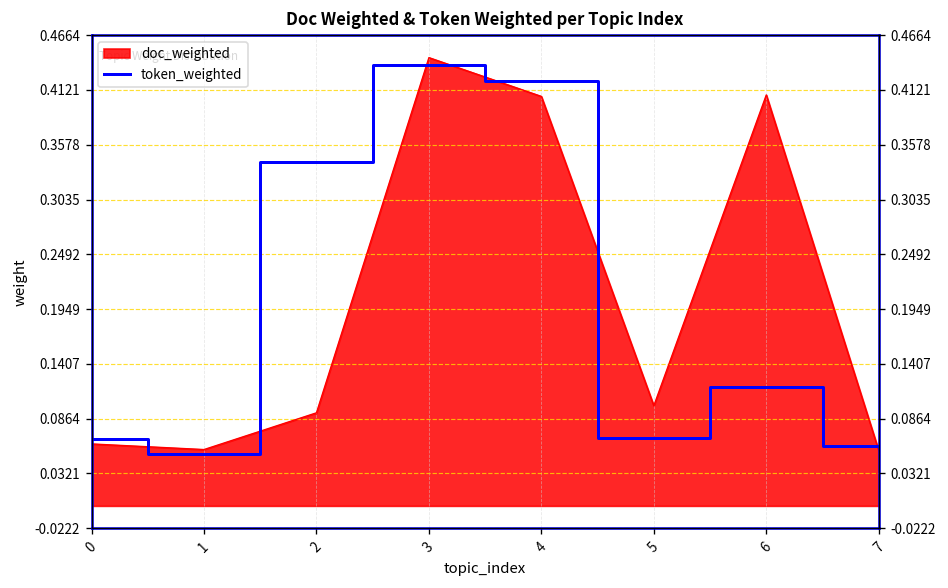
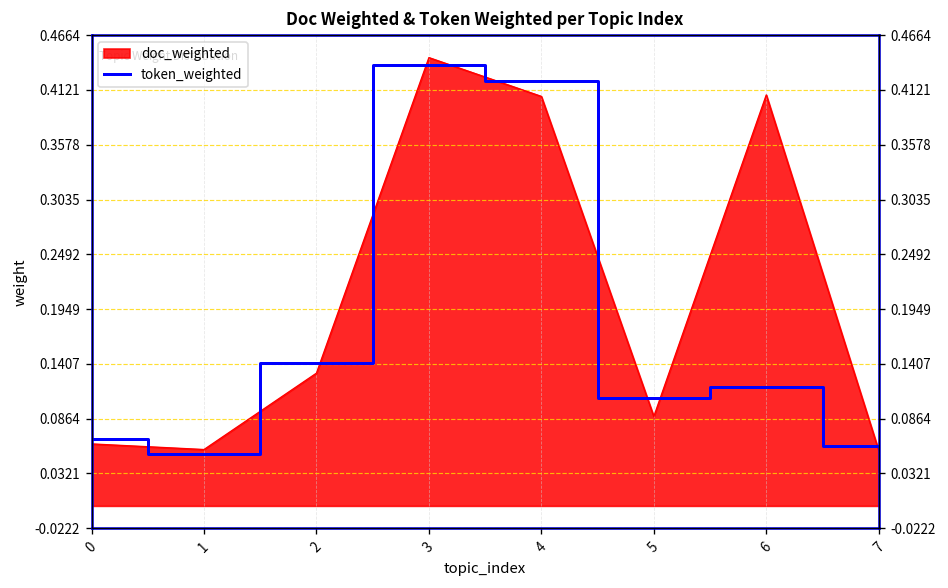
doc_weighted, 2: 0.09 -> 0.13
token_weighted, 2: 0.34 -> 0.14
doc_weighted, 5: 0.10 -> 0.09
token_weighted, 5: 0.07 -> 0.11
